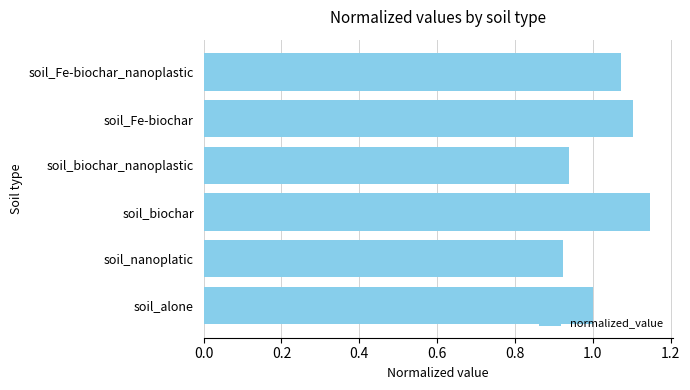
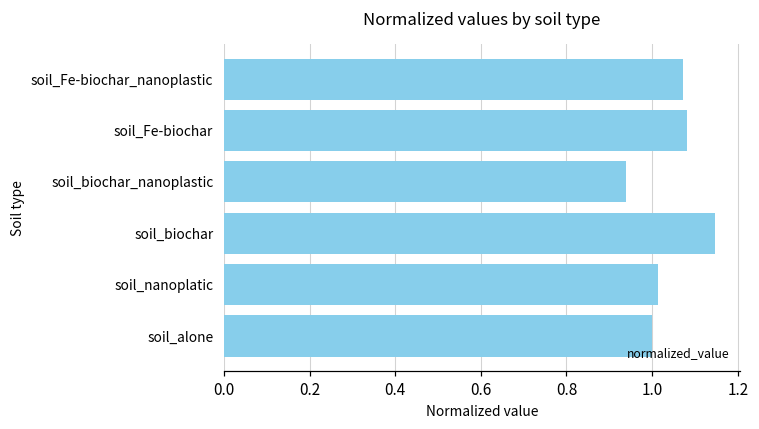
soil_Fe-biochar: 1.10 -> 1.08
soil_nanoplatic: 0.92 -> 1.01
